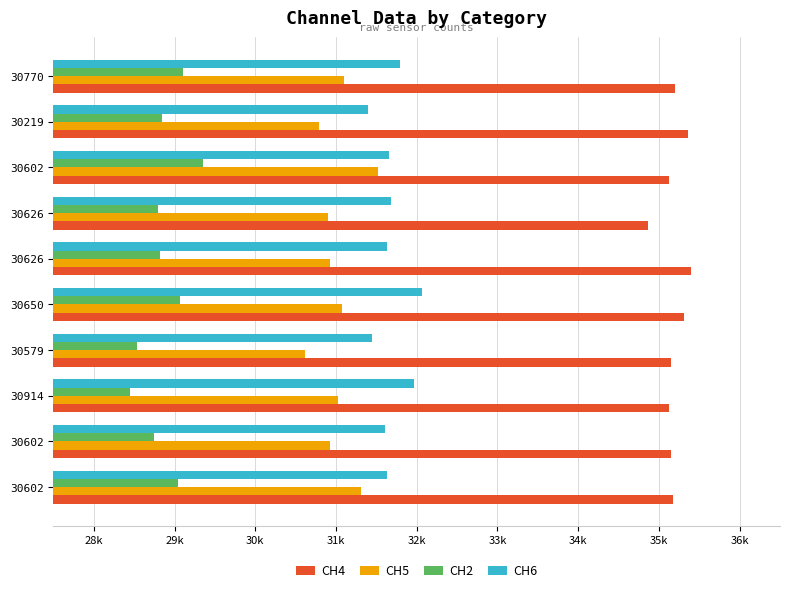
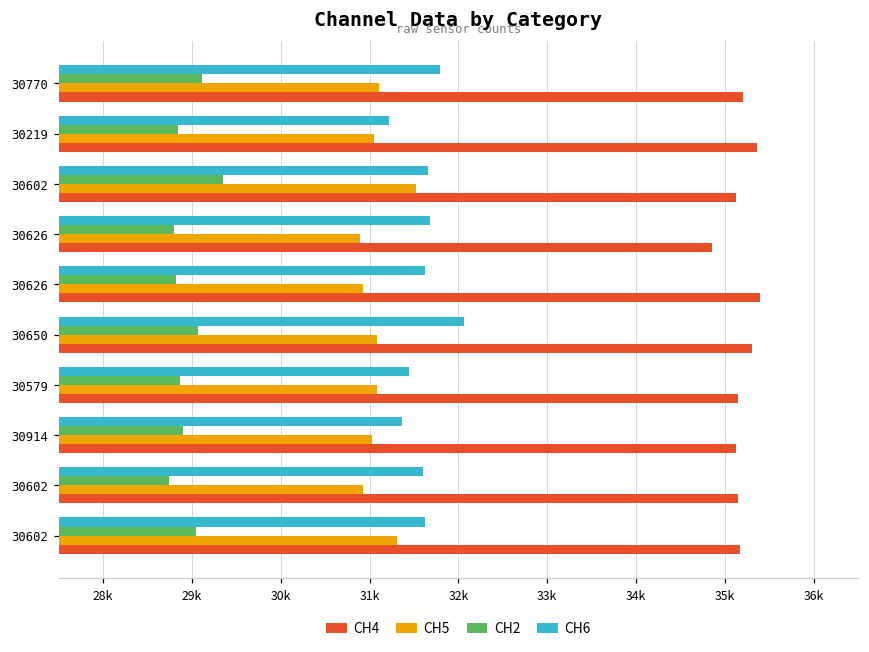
CH6, 30219: 31400 -> 31200
CH5, 30219: 30800 -> 31100
CH2, 30579: 28500 -> 28900
CH5, 30579: 30600 -> 31100
CH6, 30914: 32000 -> 31400
CH2, 30914: 28400 -> 28900
